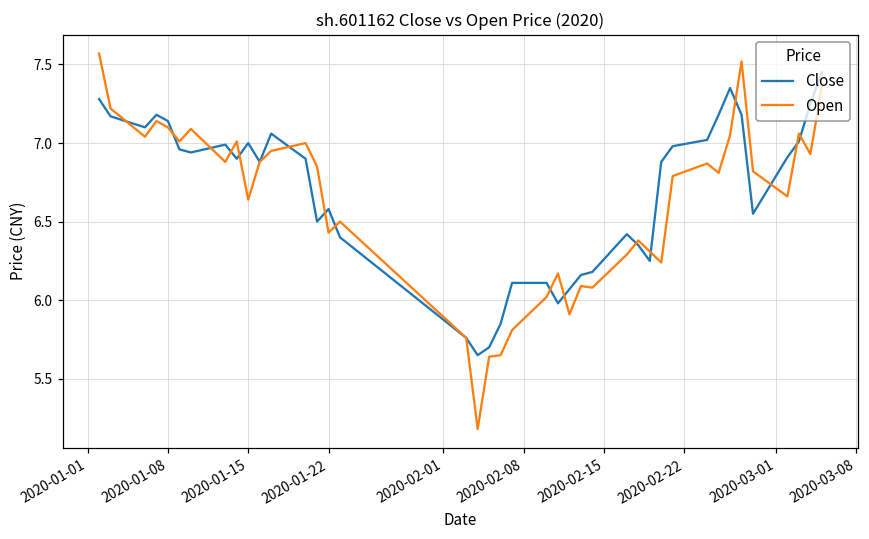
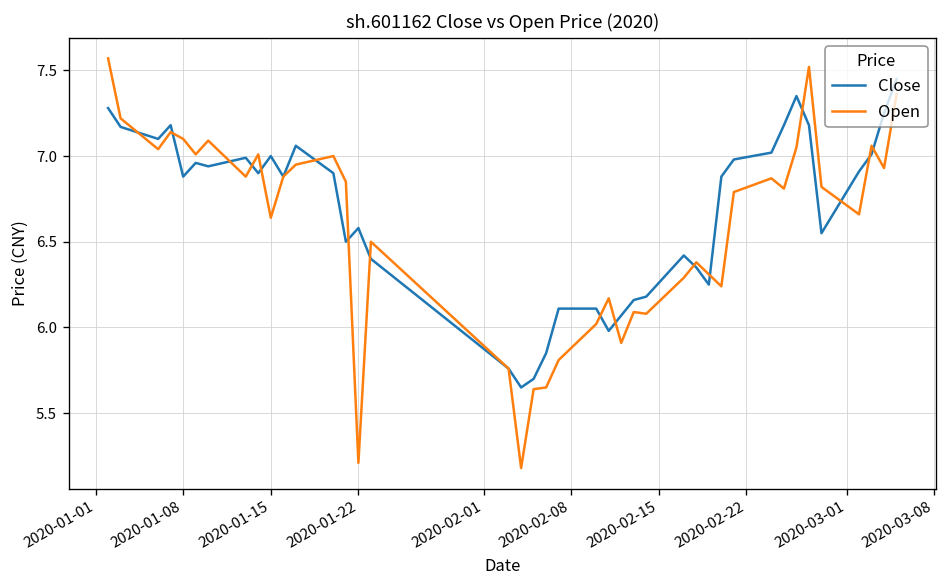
Close, 2020-01-08: 7.14 -> 6.88
Open, 2020-01-22: 6.43 -> 5.21
